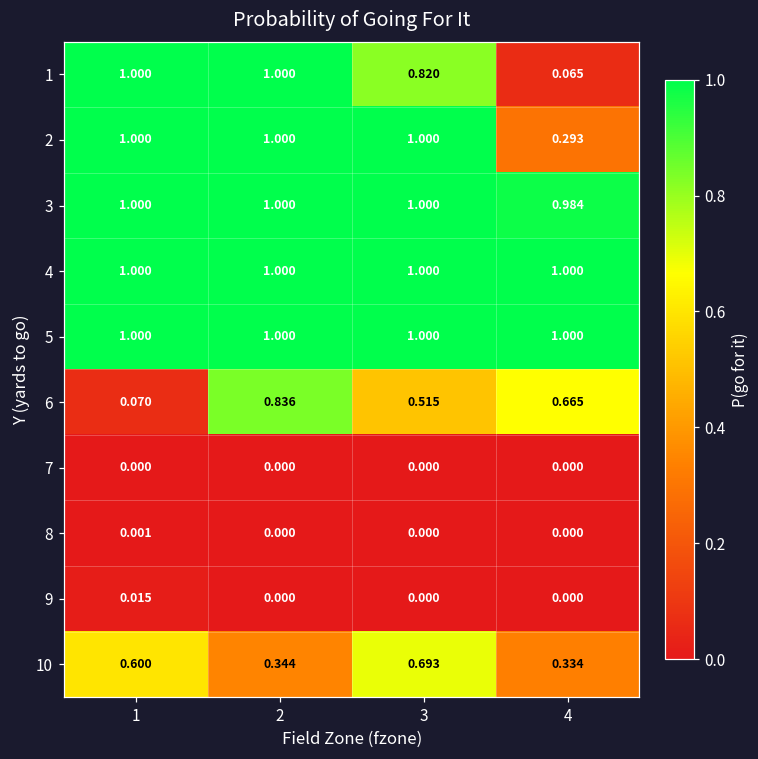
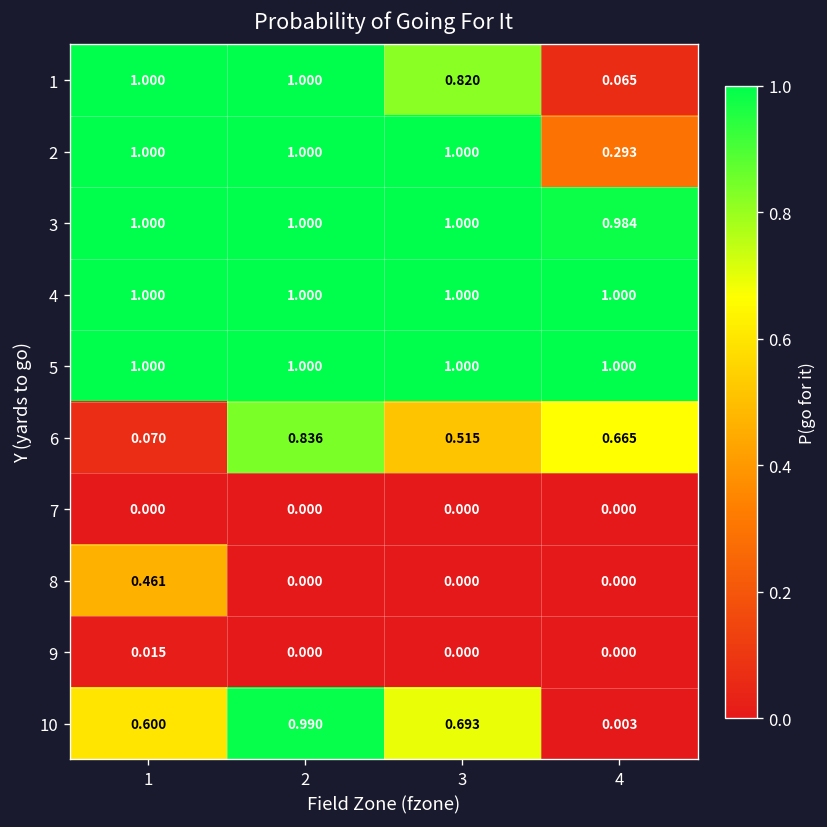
8, 1: 0.001 -> 0.461
10, 2: 0.344 -> 0.990
10, 4: 0.334 -> 0.003
